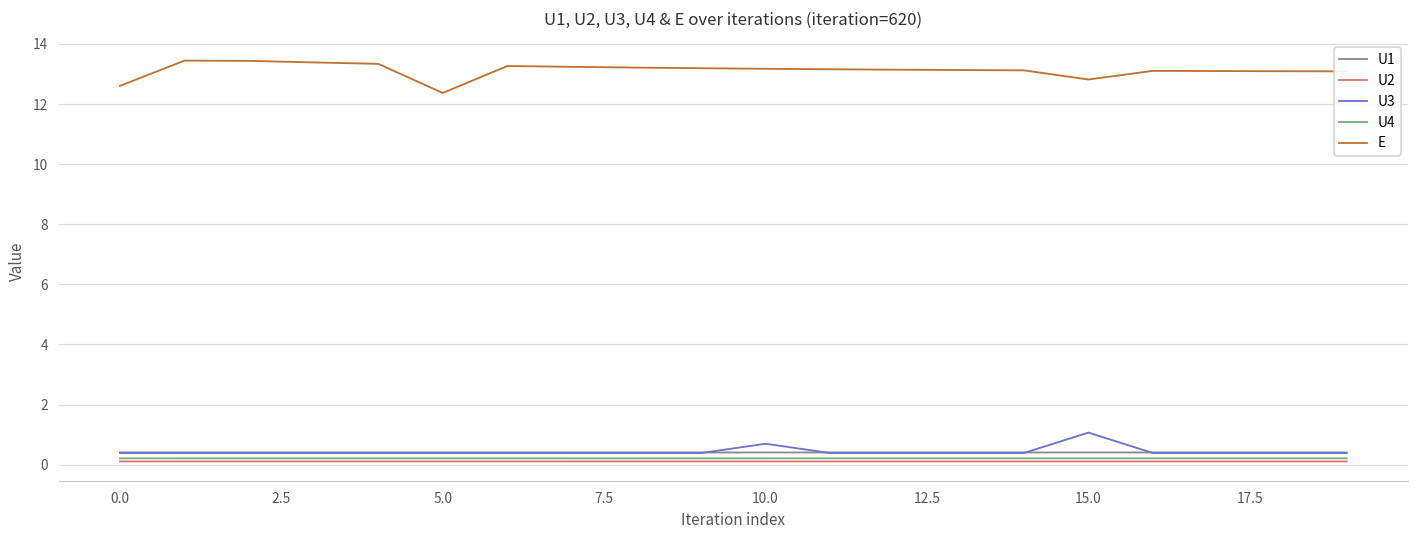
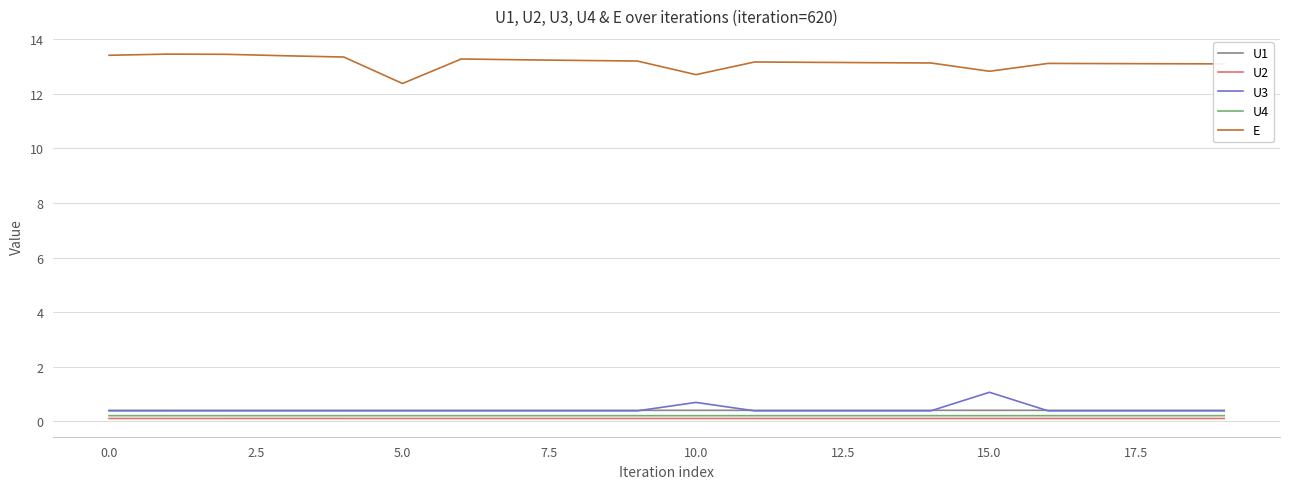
E, 0.0: 12.6 -> 13.4
E, 10.0: 13.2 -> 12.7
